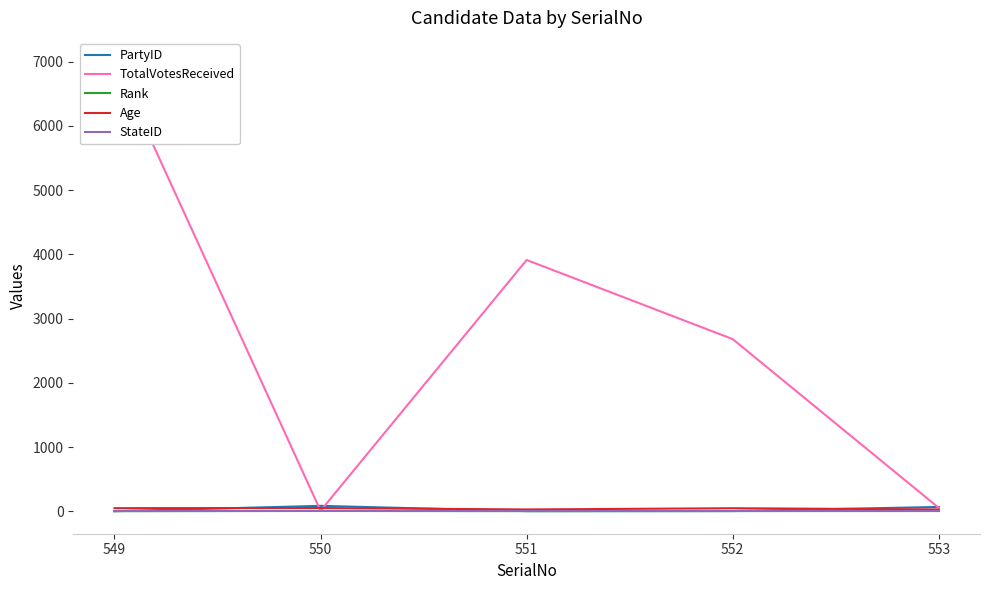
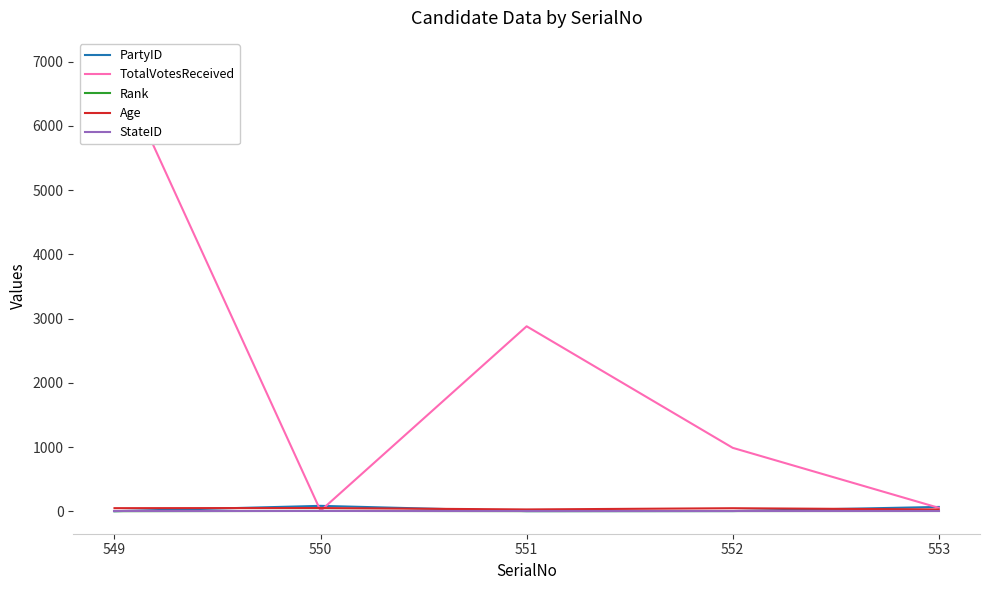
TotalVotesReceived, 551: 3900 -> 2900
TotalVotesReceived, 552: 2700 -> 1000
